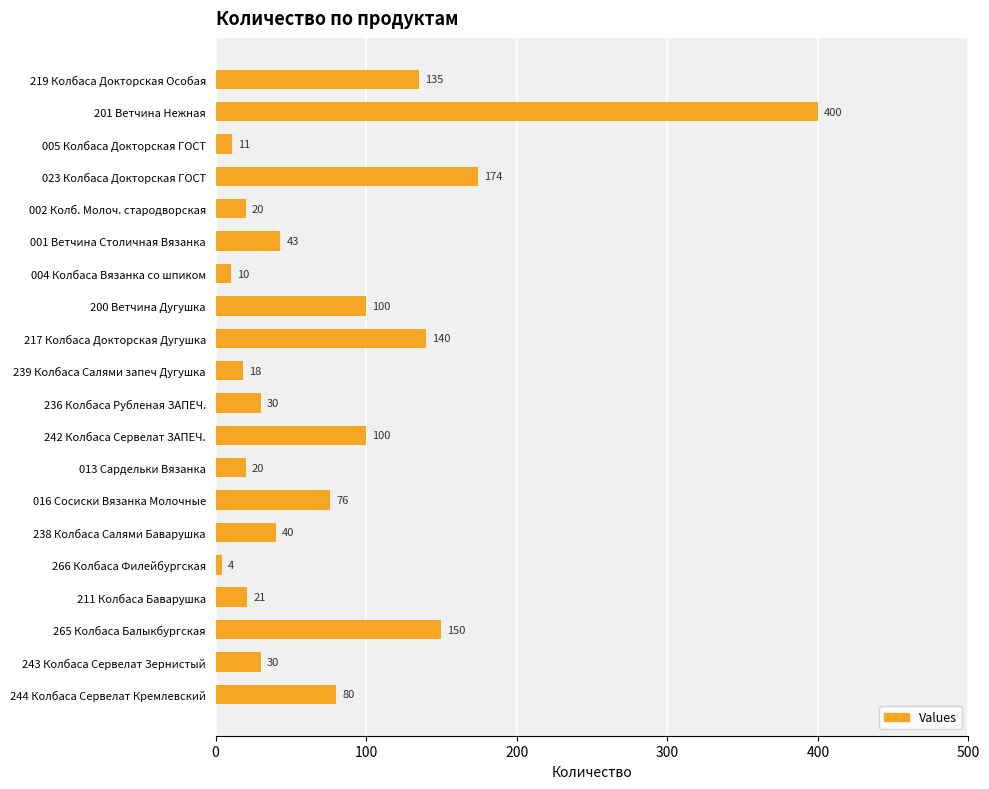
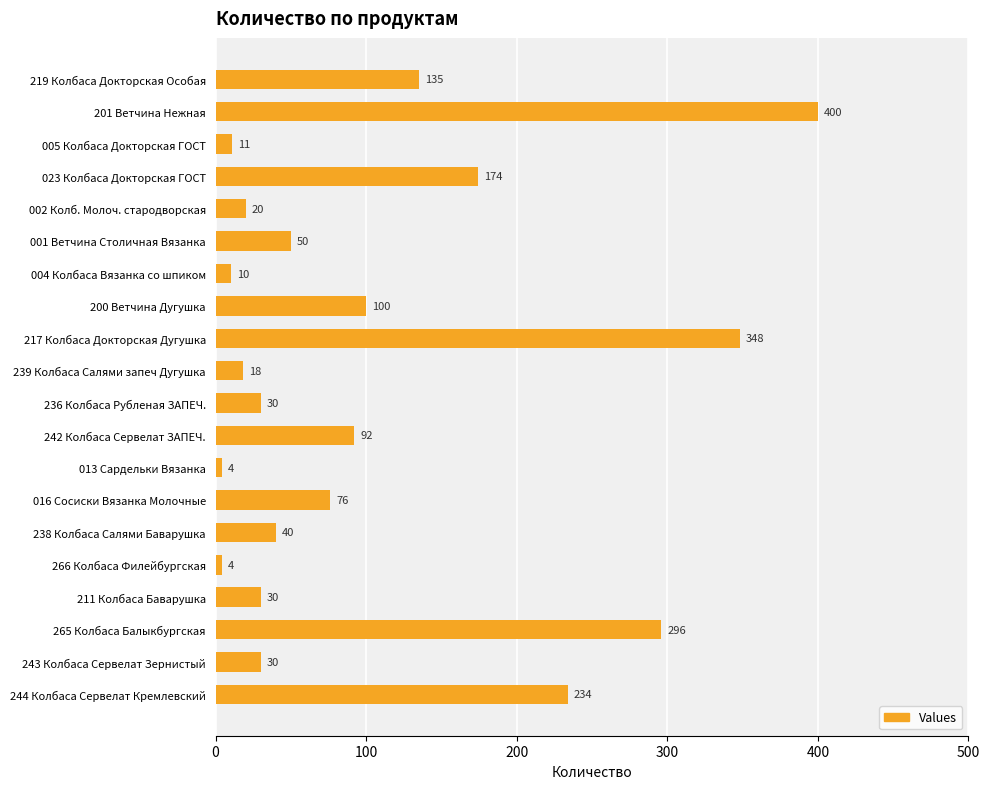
001 Ветчина Столичная Вязанка: 43 -> 50
217 Колбаса Докторская Дугушка: 140 -> 348
242 Колбаса Сервелат ЗАПЕЧ.: 100 -> 92
013 Сардельки Вязанка: 20 -> 4
211 Колбаса Баварушка: 21 -> 30
265 Колбаса Балыкбургская: 150 -> 296
244 Колбаса Сервелат Кремлевский: 80 -> 234
